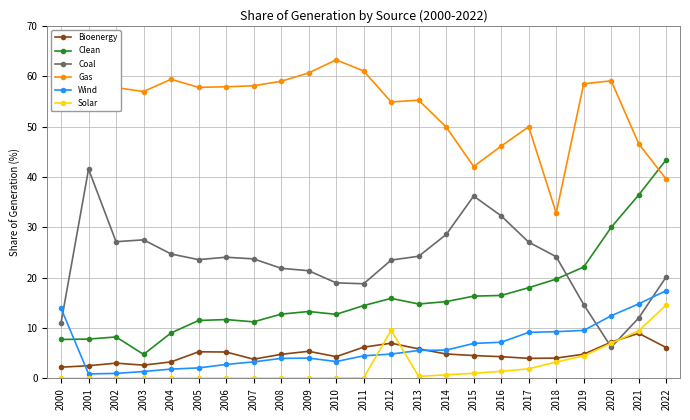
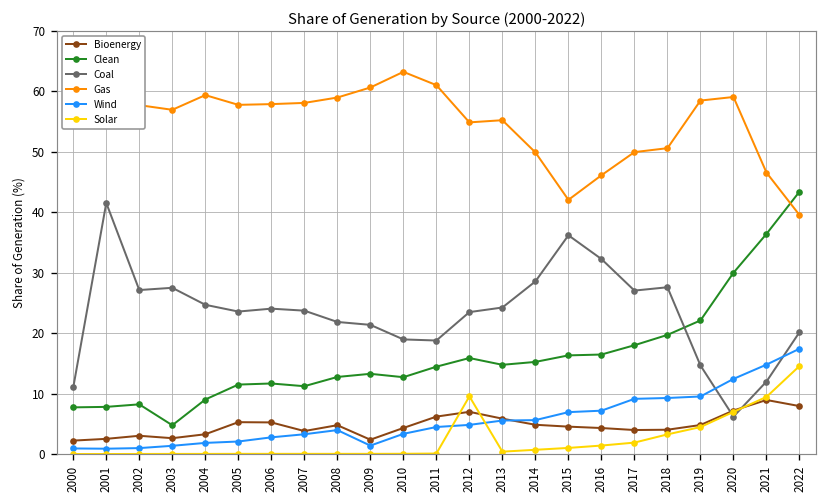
Wind, 2000: 14 -> 1
Bioenergy, 2009: 5 -> 2
Wind, 2009: 4 -> 1
Coal, 2018: 24 -> 28
Gas, 2018: 33 -> 51
Bioenergy, 2022: 6 -> 8
